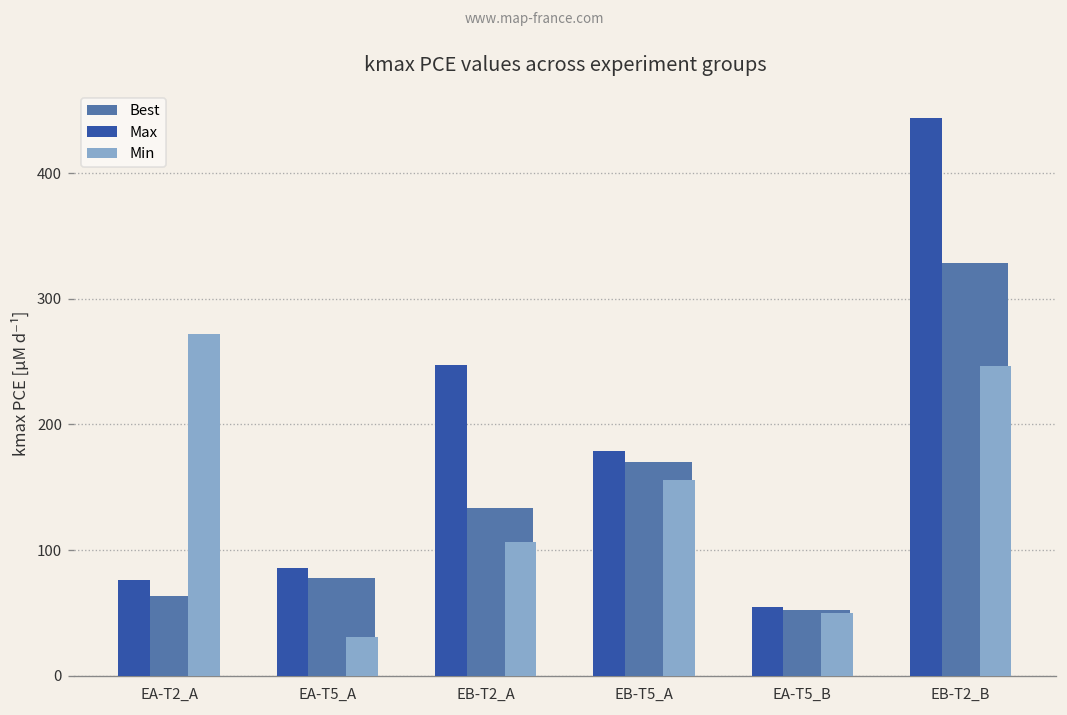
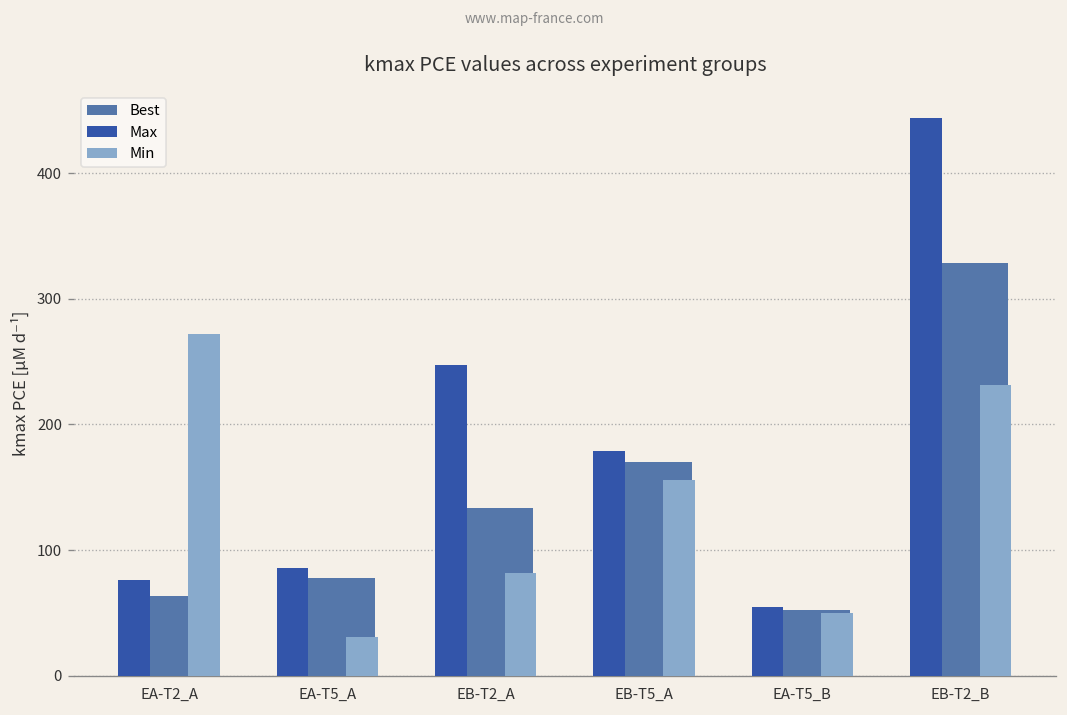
Min, EB-T2_A: 106 -> 82
Min, EB-T2_B: 246 -> 232
